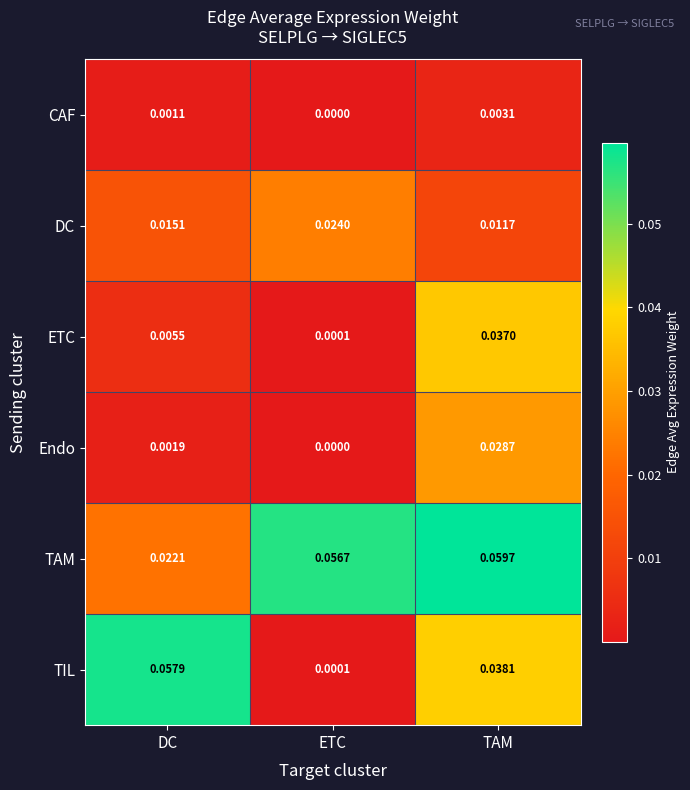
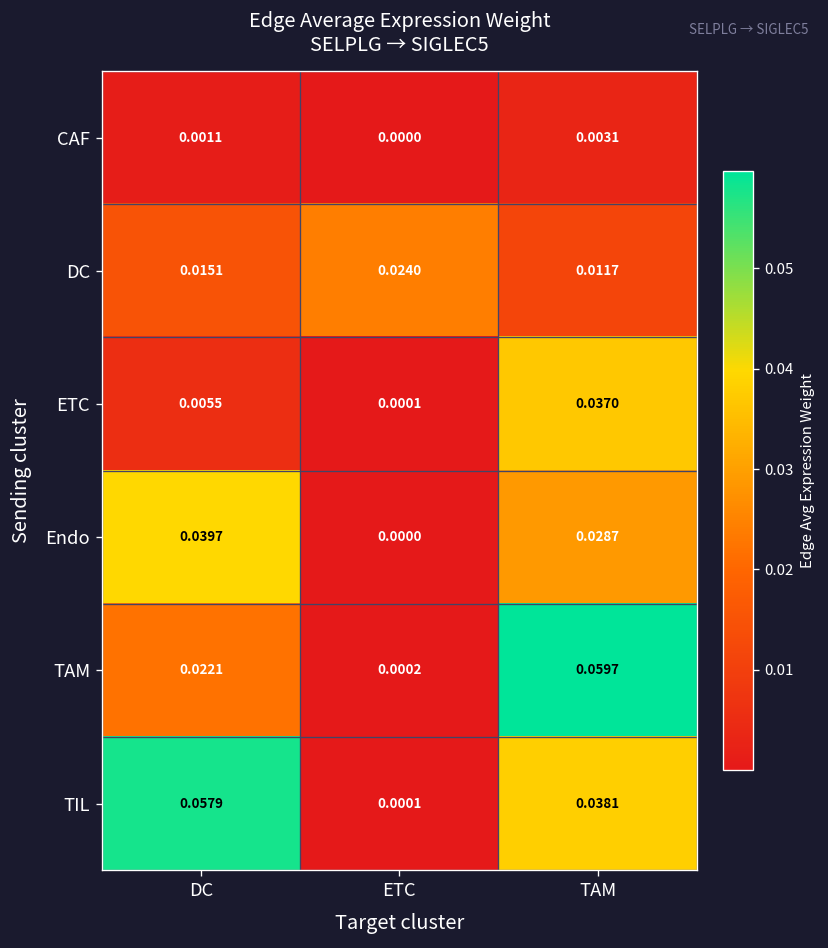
Endo, DC: 0.0019 -> 0.0397
TAM, ETC: 0.0567 -> 0.0002
